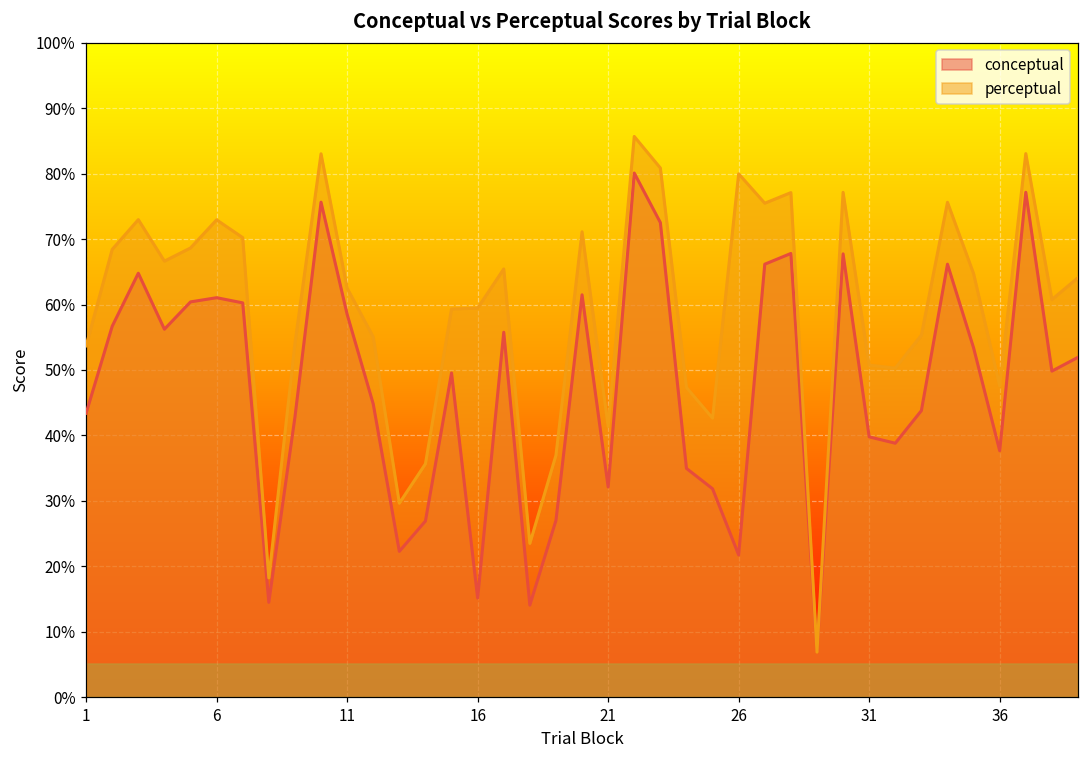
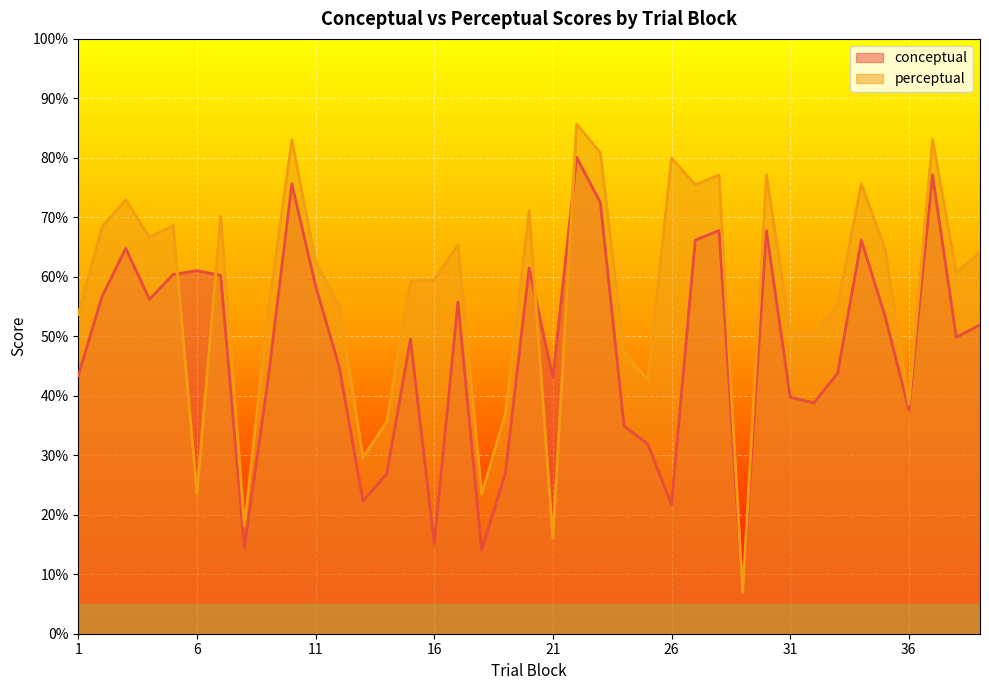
perceptual, 6: 73% -> 24%
conceptual, 21: 32% -> 43%
perceptual, 21: 41% -> 16%
perceptual, 36: 48% -> 39%
